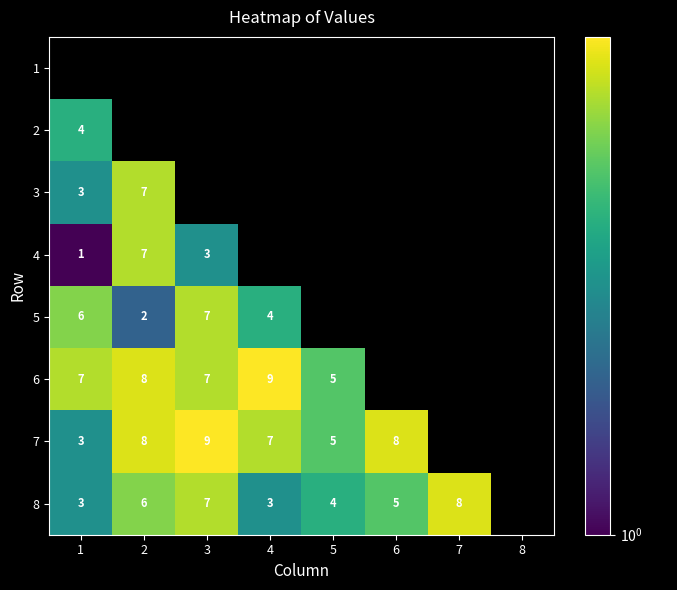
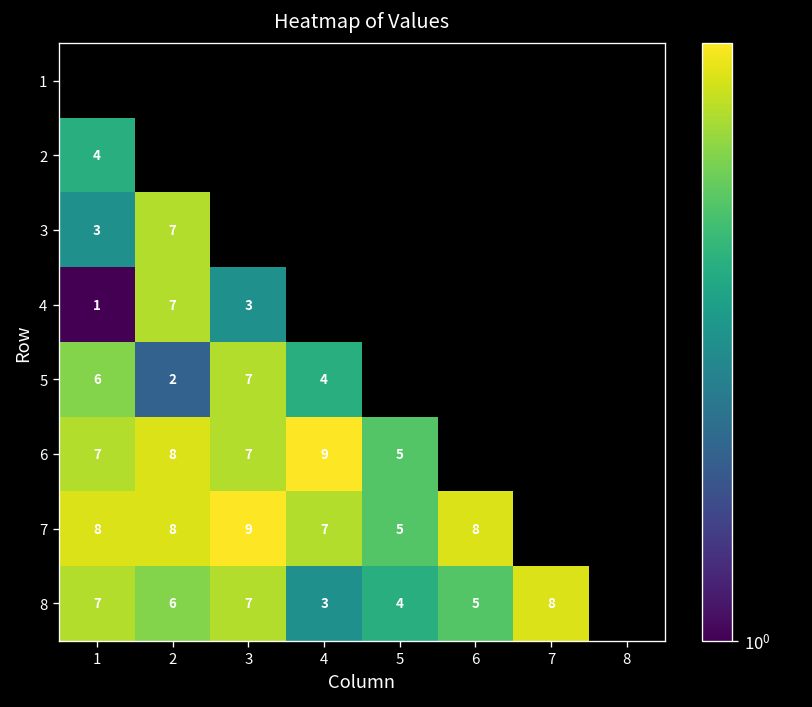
7, 1: 3 -> 8
8, 1: 3 -> 7
